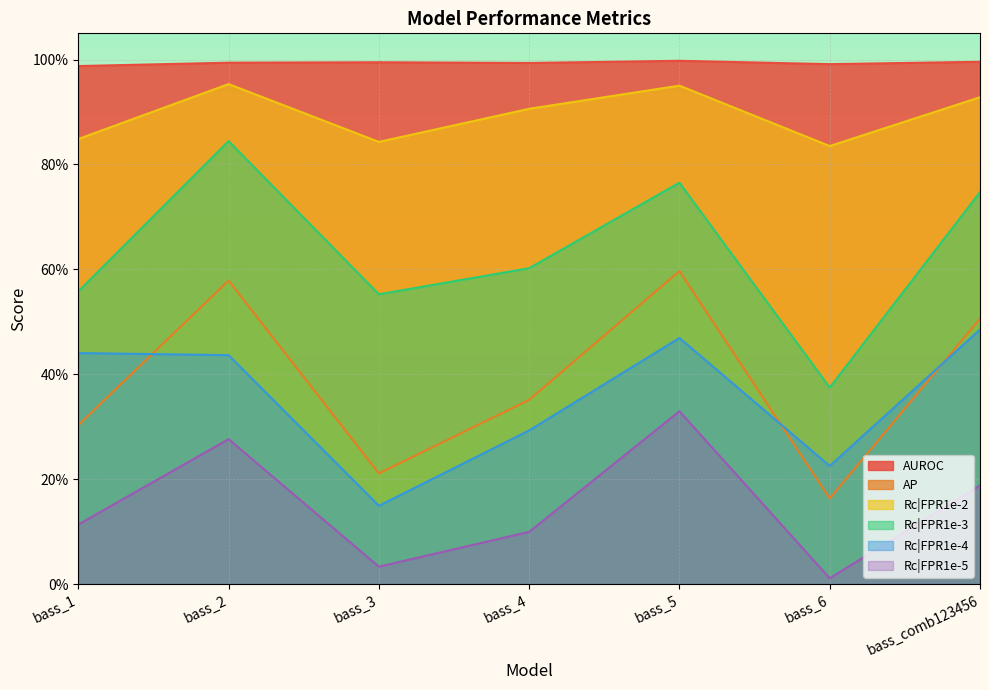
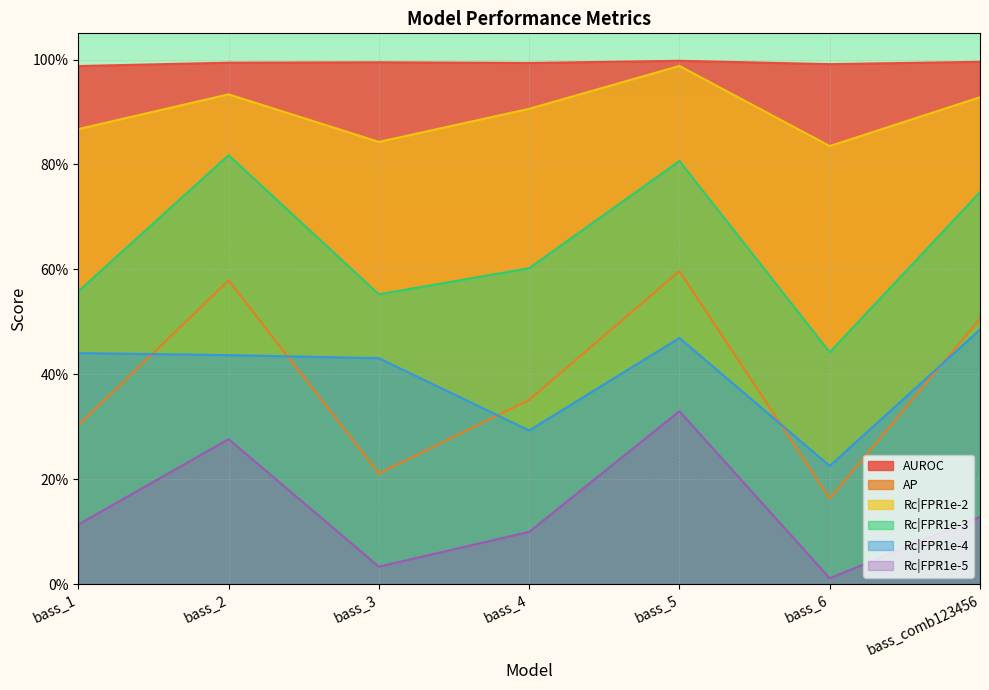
Rc|FPR1e-2, bass_1: 85% -> 87%
Rc|FPR1e-2, bass_2: 95% -> 93%
Rc|FPR1e-3, bass_2: 84% -> 82%
Rc|FPR1e-4, bass_3: 15% -> 43%
Rc|FPR1e-2, bass_5: 95% -> 99%
Rc|FPR1e-3, bass_5: 77% -> 81%
Rc|FPR1e-3, bass_6: 37% -> 44%
Rc|FPR1e-5, bass_comb123456: 19% -> 13%
